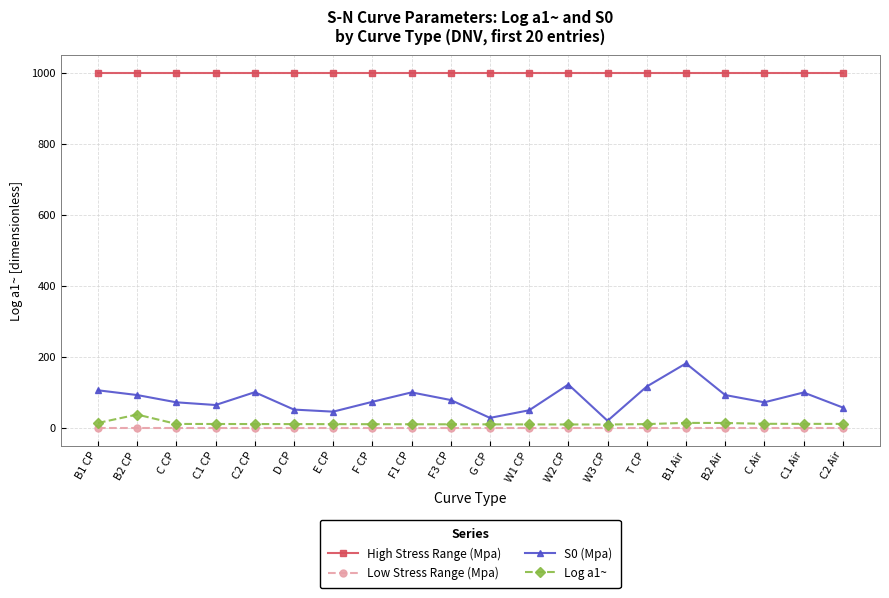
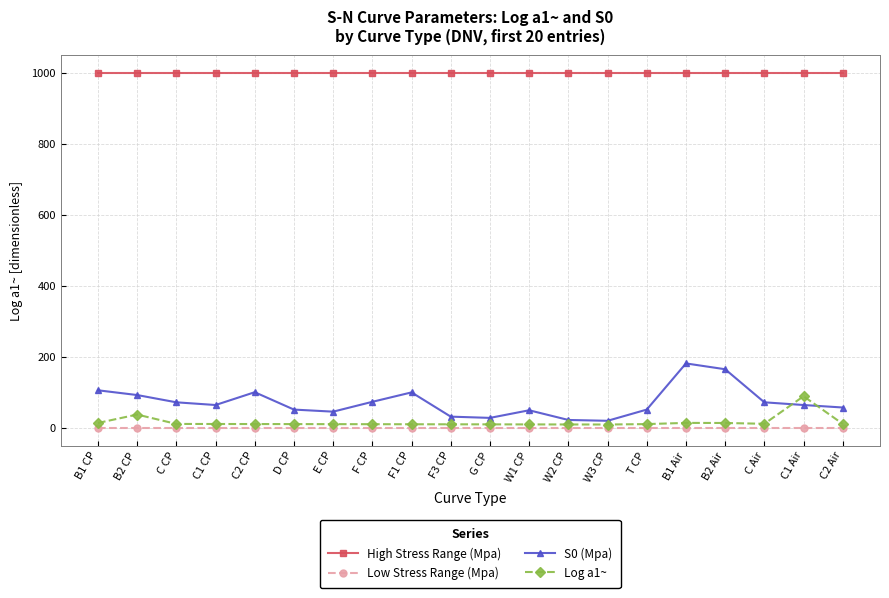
S0 (Mpa), F3 CP: 80 -> 30
S0 (Mpa), W2 CP: 120 -> 20
S0 (Mpa), T CP: 120 -> 50
S0 (Mpa), B2 Air: 90 -> 170
S0 (Mpa), C1 Air: 100 -> 70
Log a1~, C1 Air: 10 -> 90
